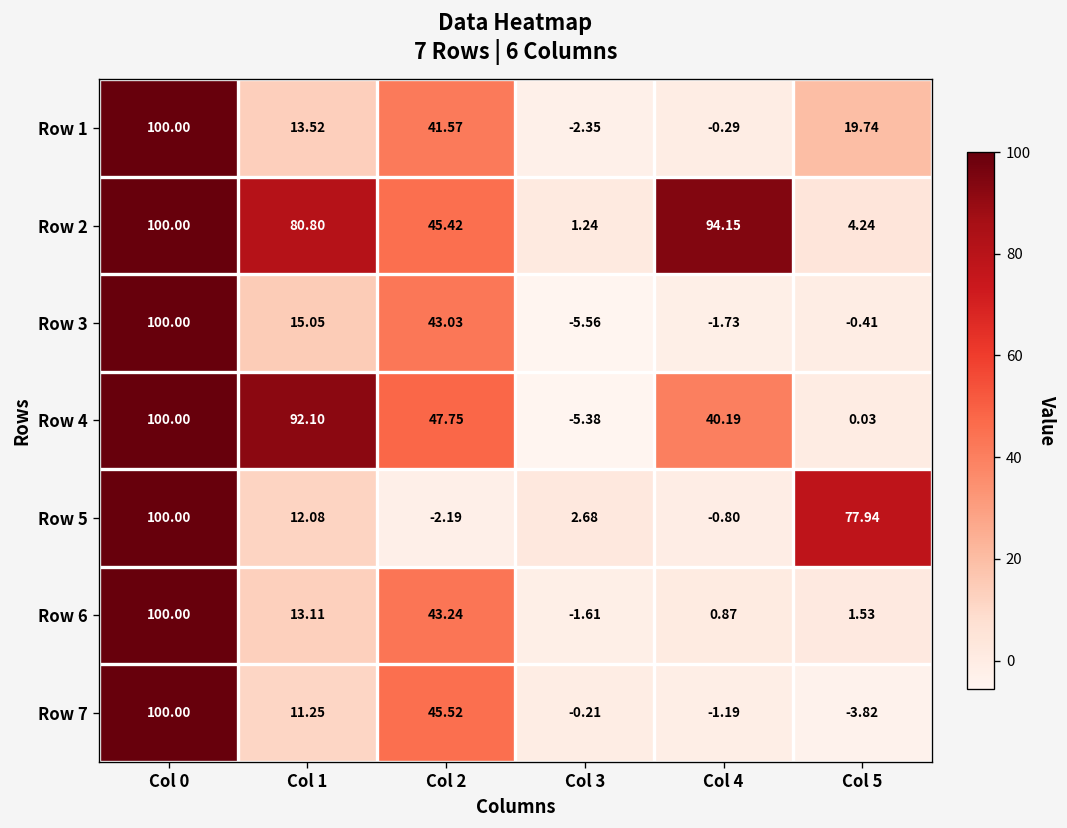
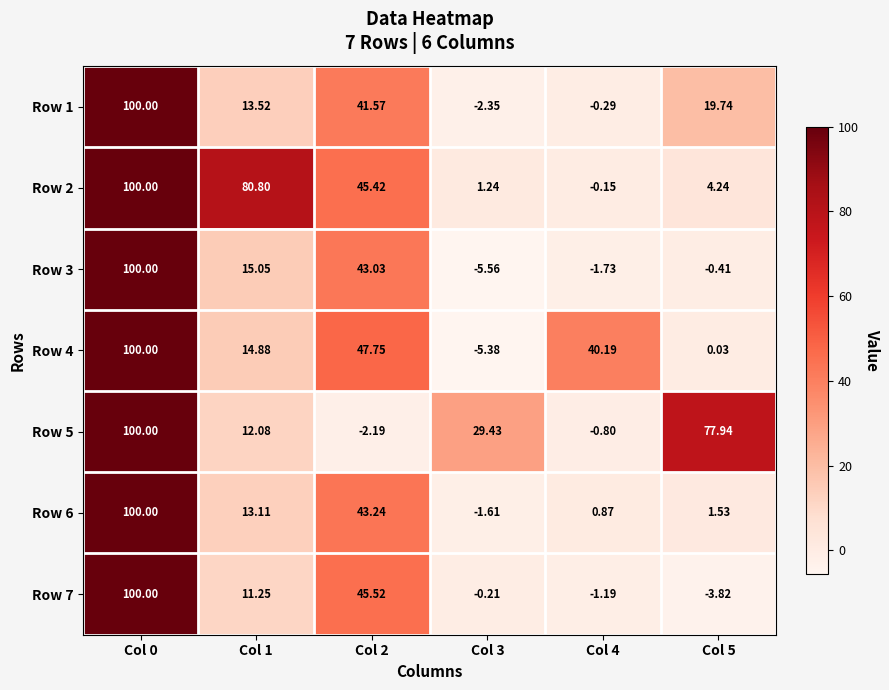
Row 2, Col 4: 94.15 -> -0.15
Row 4, Col 1: 92.10 -> 14.88
Row 5, Col 3: 2.68 -> 29.43
